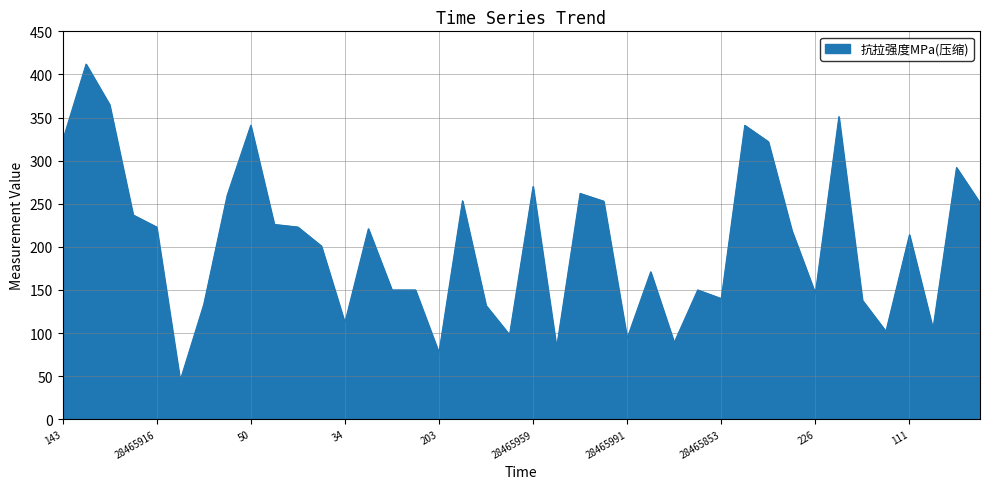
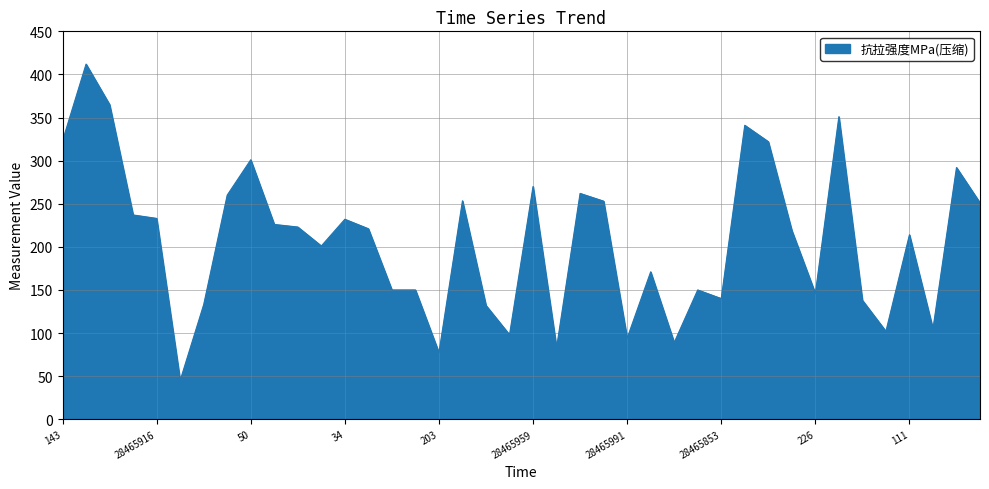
28465916: 220 -> 230
50: 340 -> 300
34: 110 -> 230
